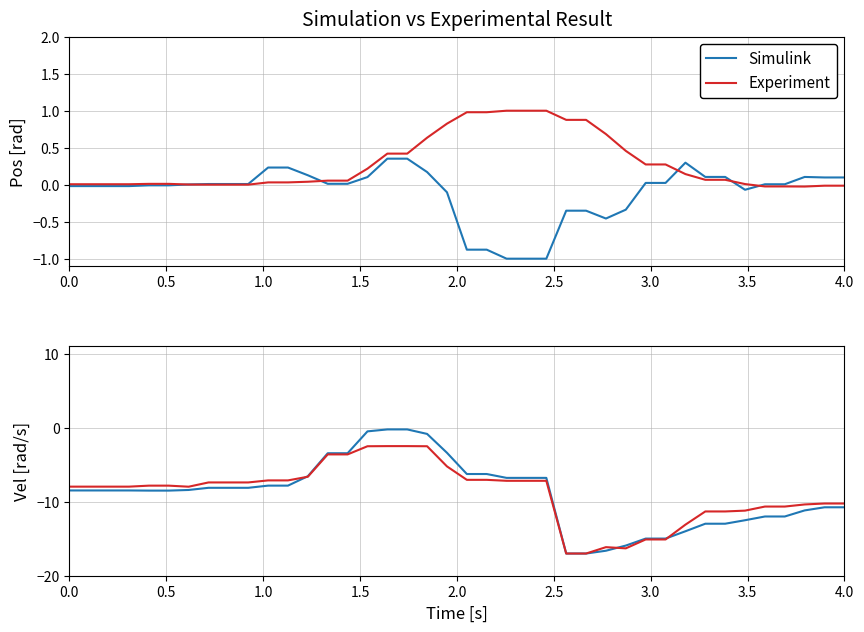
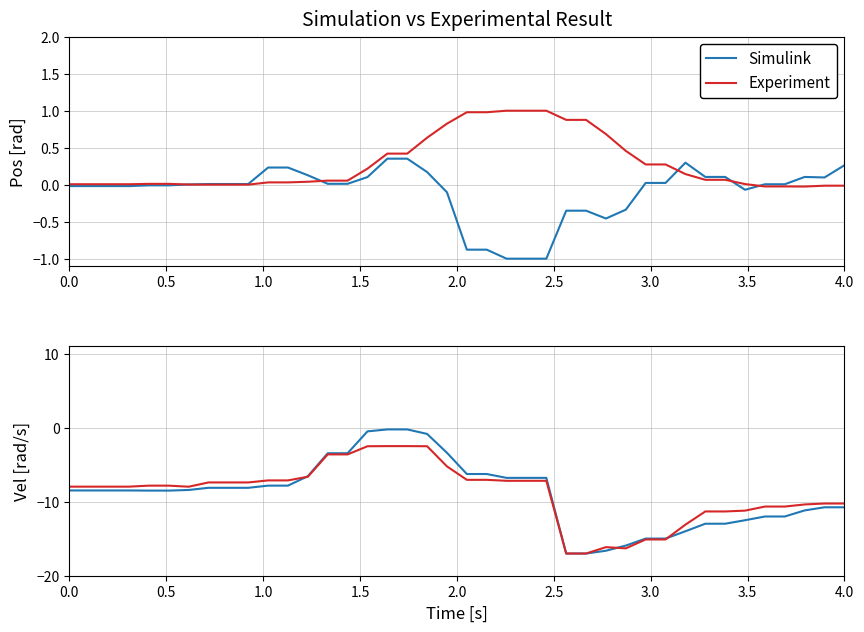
Simulation vs Experimental Result, Simulink, 4.0: 0.1 -> 0.3
